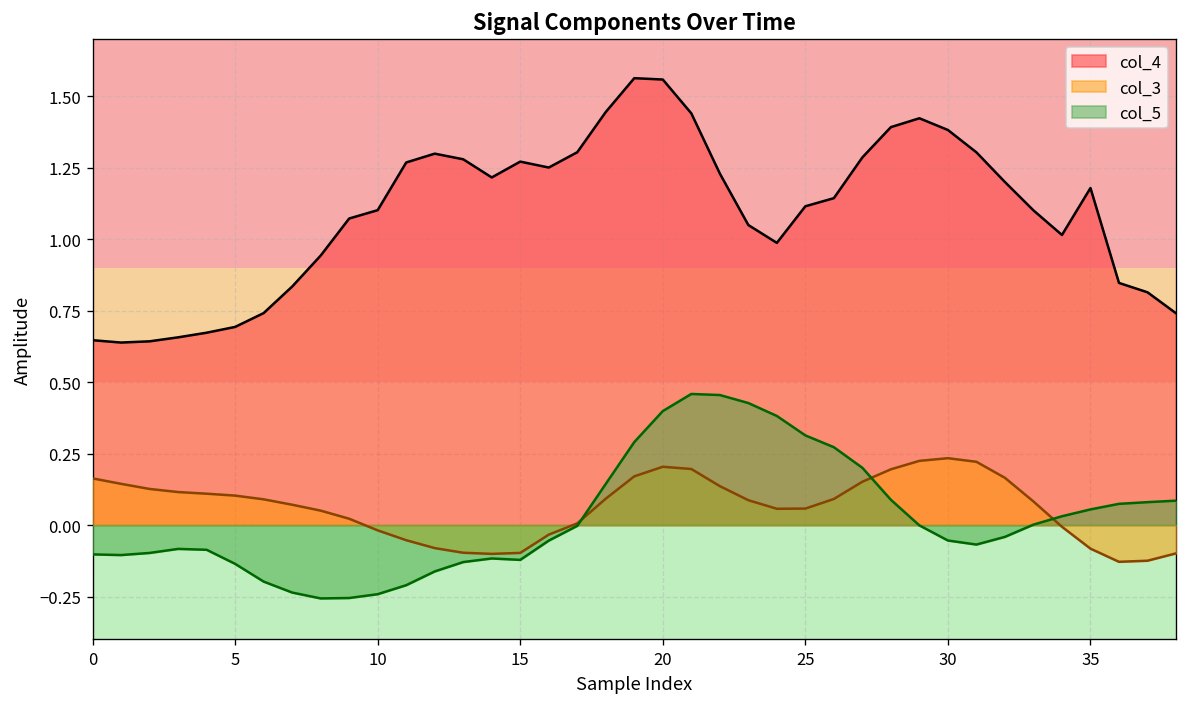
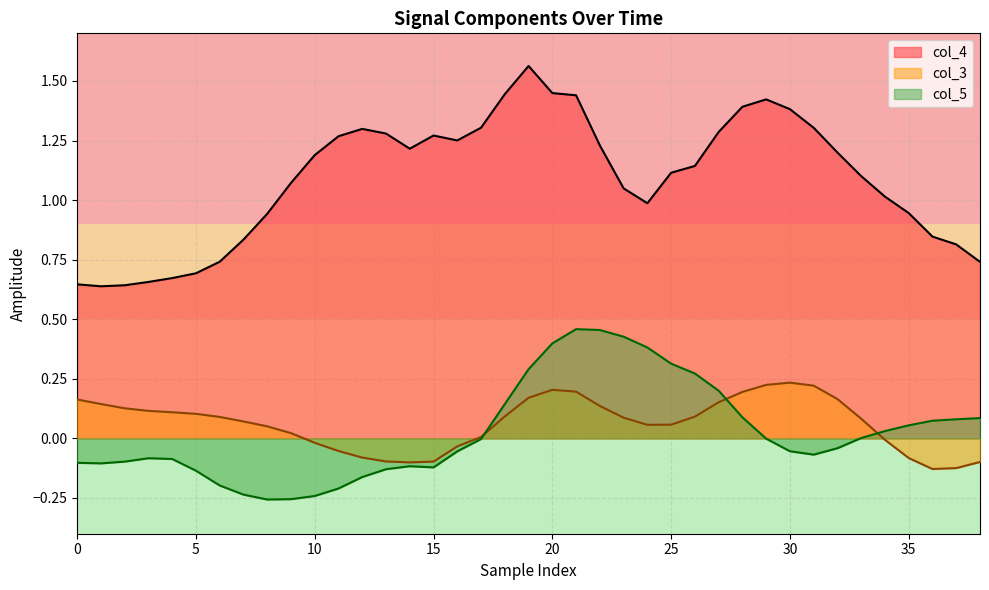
col_4, 10: 1.10 -> 1.19
col_4, 20: 1.56 -> 1.45
col_4, 35: 1.18 -> 0.95
